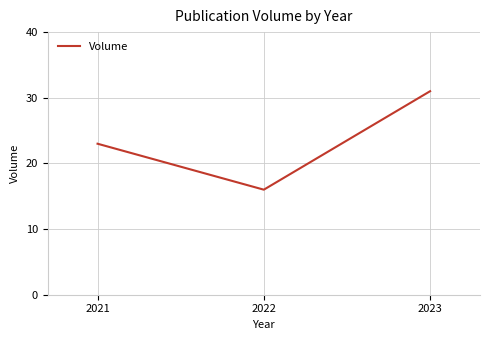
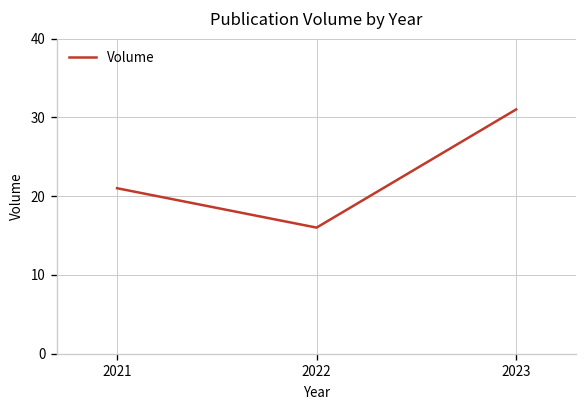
2021: 23 -> 21
